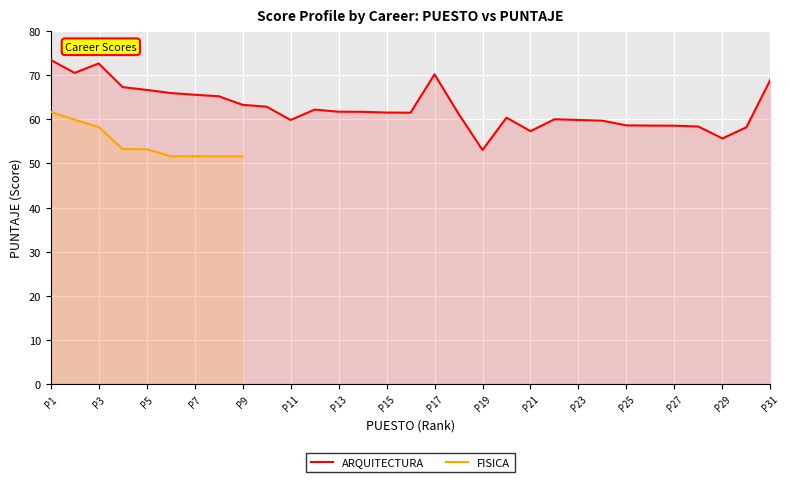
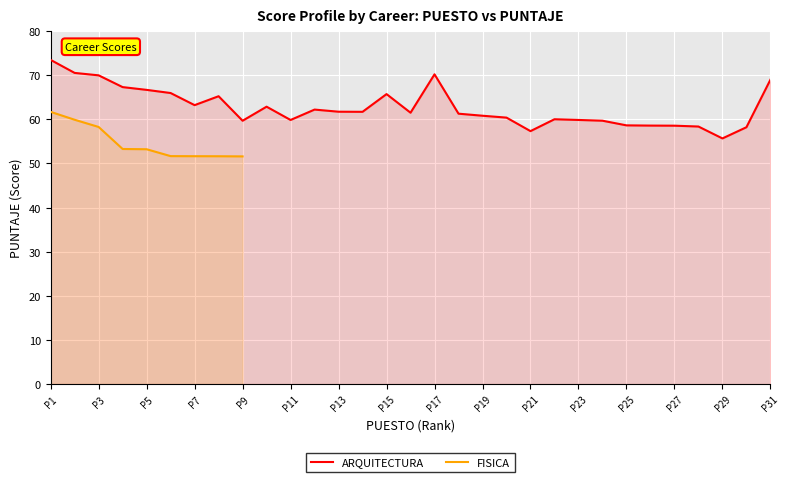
ARQUITECTURA, P3: 73 -> 70
ARQUITECTURA, P7: 66 -> 63
ARQUITECTURA, P9: 63 -> 60
ARQUITECTURA, P15: 62 -> 66
ARQUITECTURA, P19: 53 -> 61
